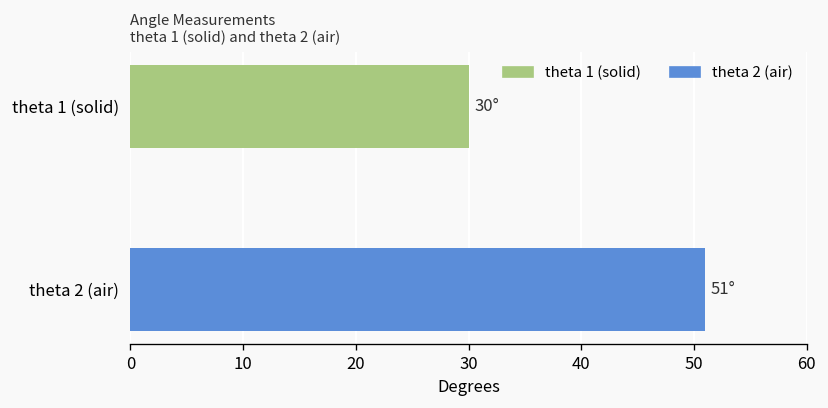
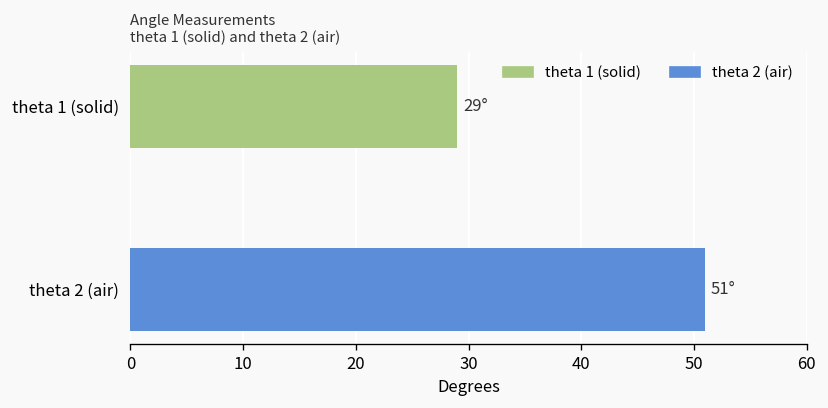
theta 1 (solid): 30° -> 29°
